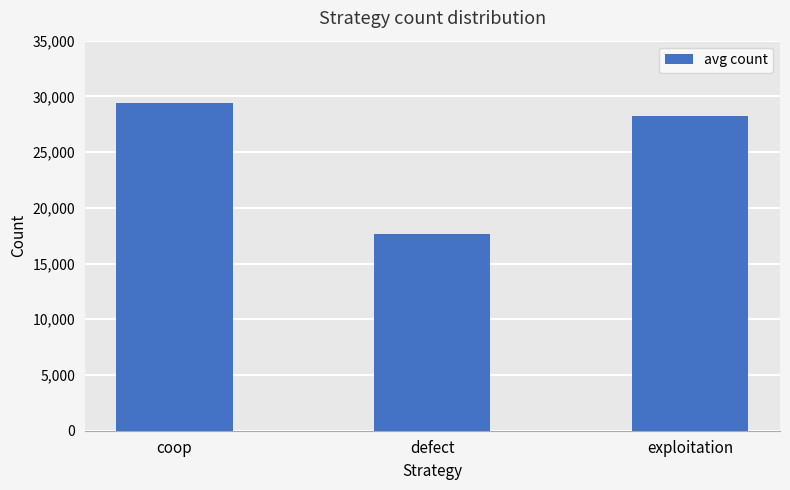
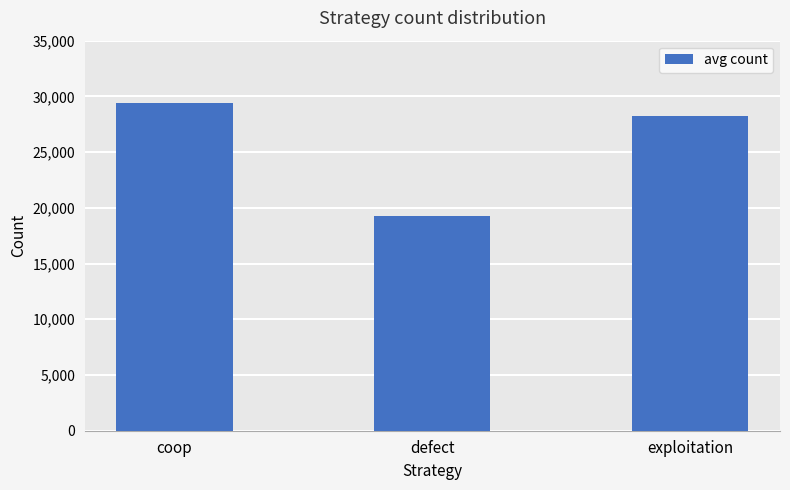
defect: 17,600 -> 19,300
